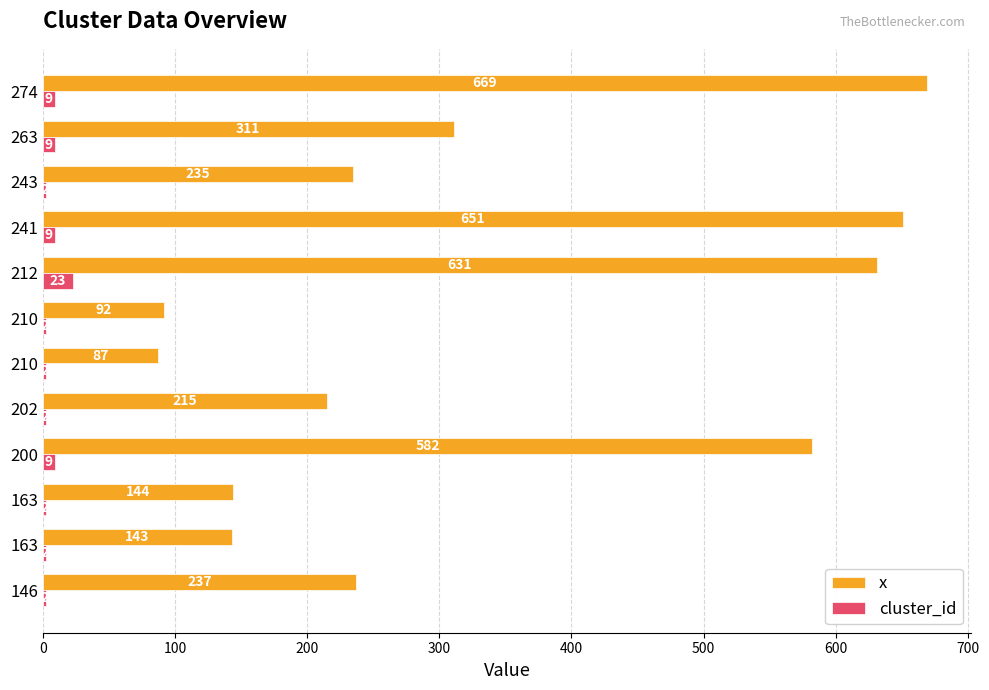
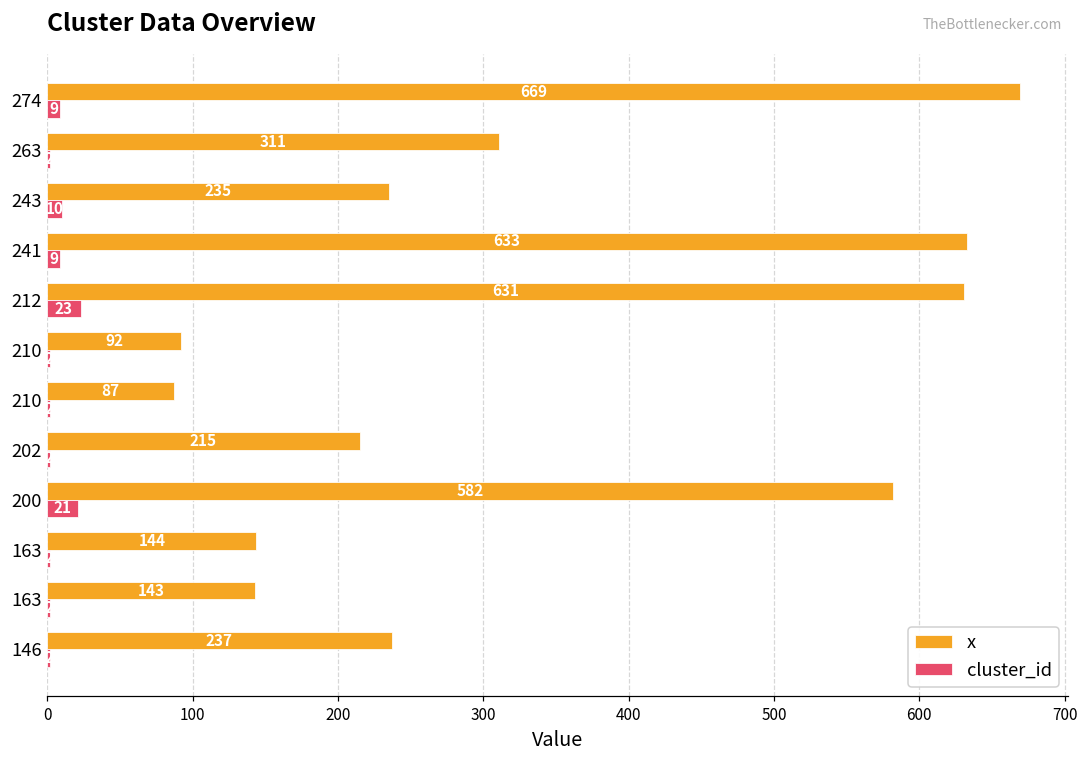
cluster_id, 263: 9 -> 2
cluster_id, 243: 2 -> 10
x, 241: 651 -> 633
cluster_id, 200: 9 -> 21
